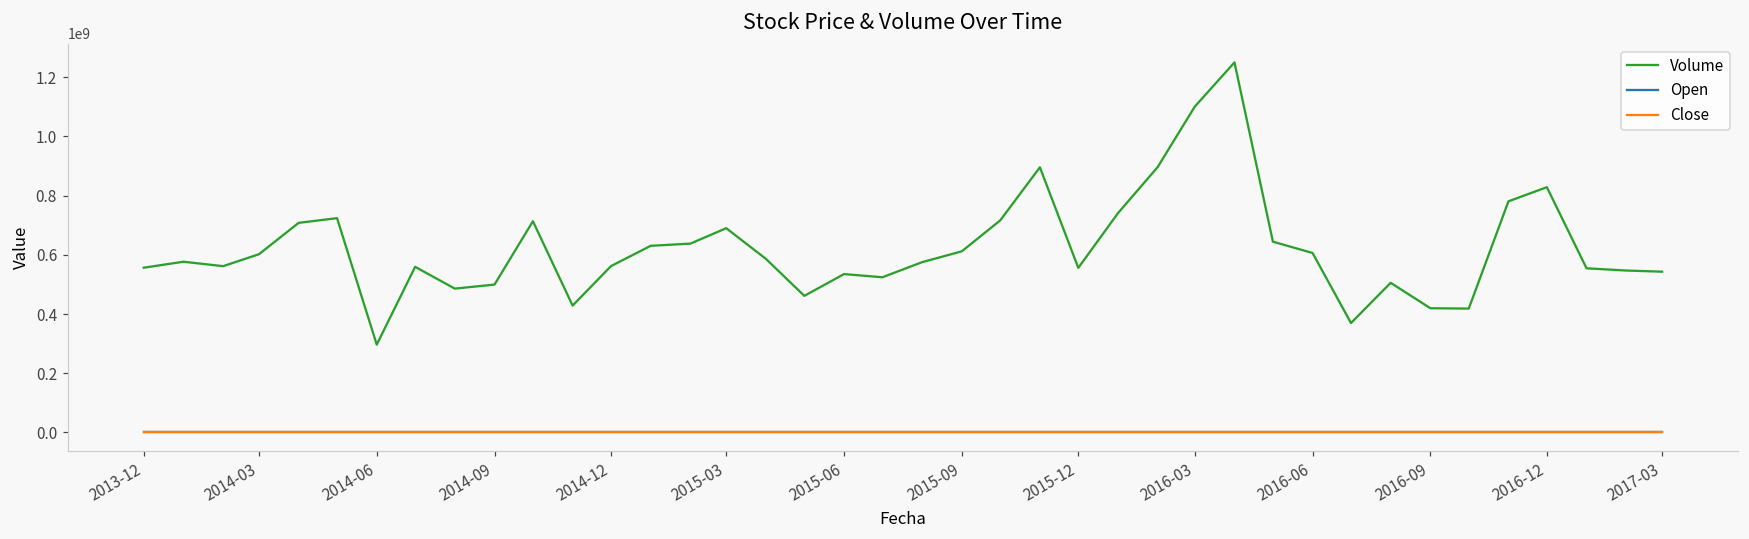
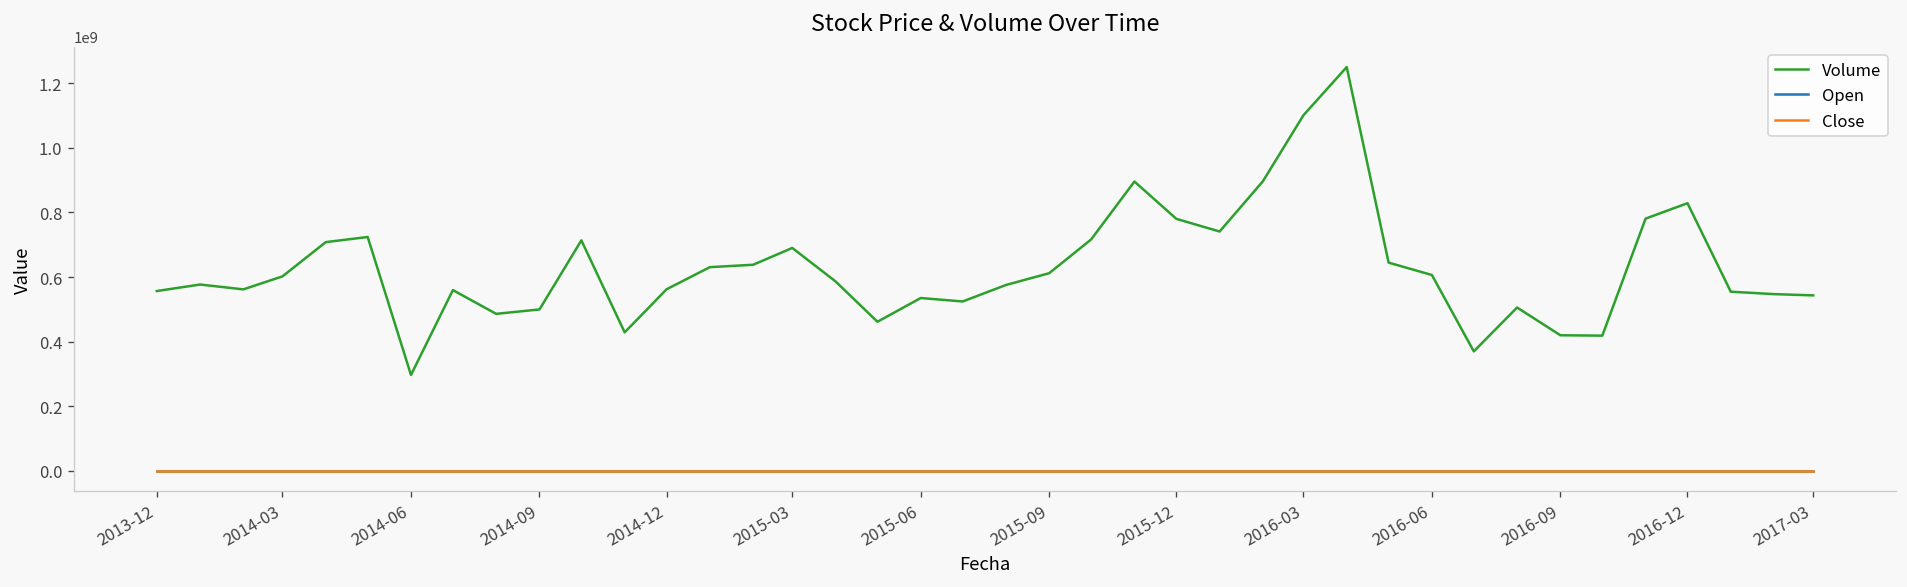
Volume, 2015-12: 560000000 -> 780000000
